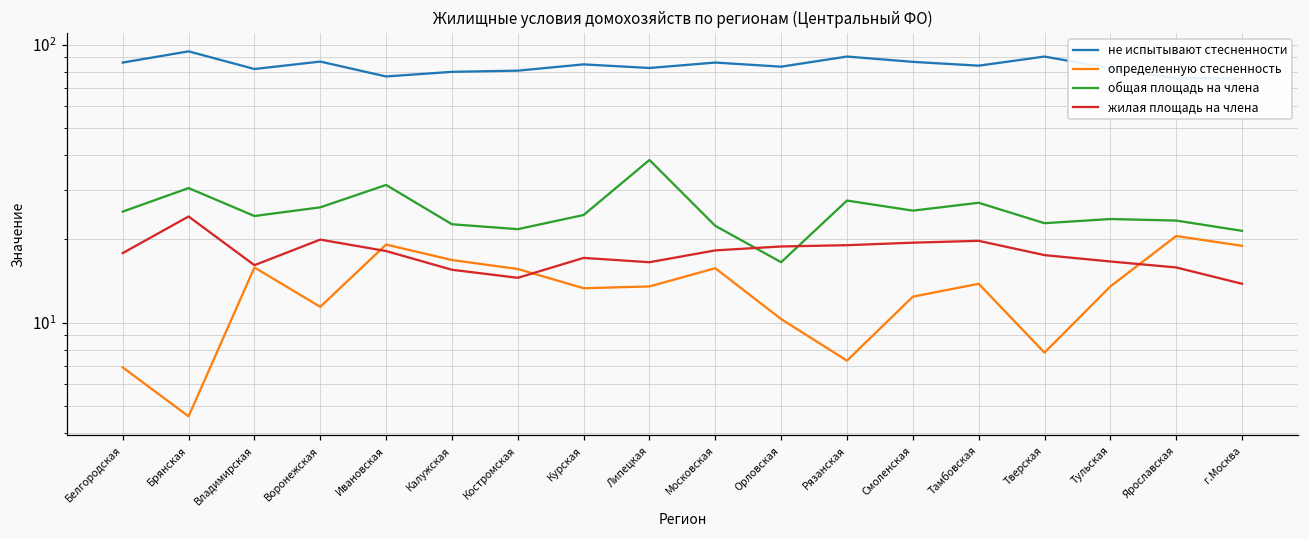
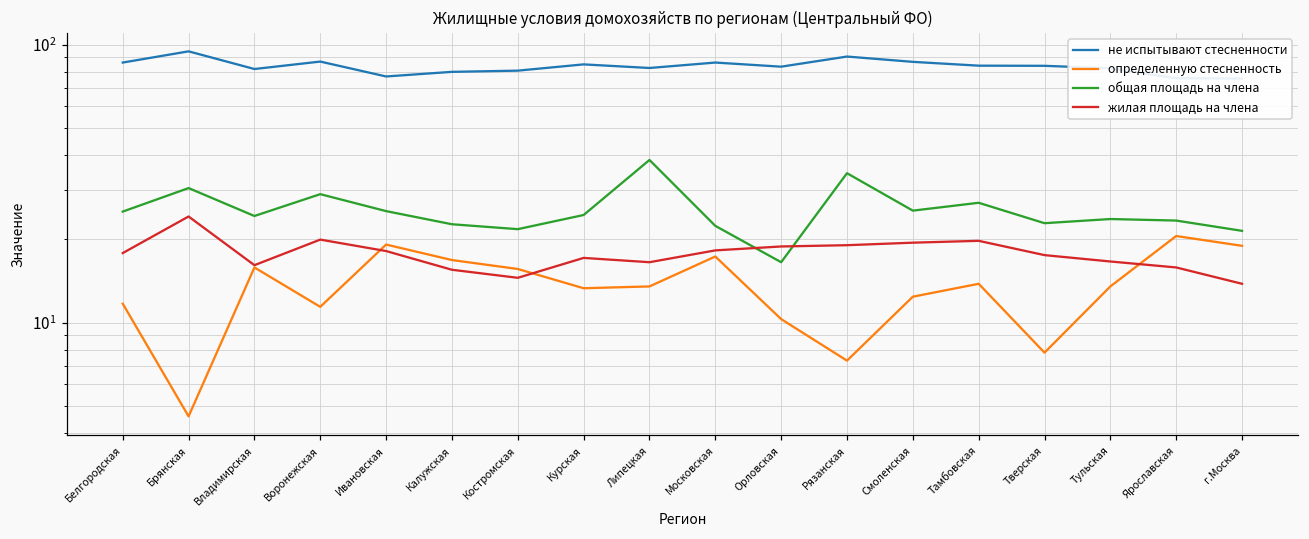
определенную стесненность, Белгородская: 6.9 -> 12
общая площадь на члена, Воронежская: 26 -> 29
общая площадь на члена, Ивановская: 31 -> 25
определенную стесненность, Московская: 16 -> 17
общая площадь на члена, Рязанская: 28 -> 35
не испытывают стесненности, Тверская: 91 -> 84
